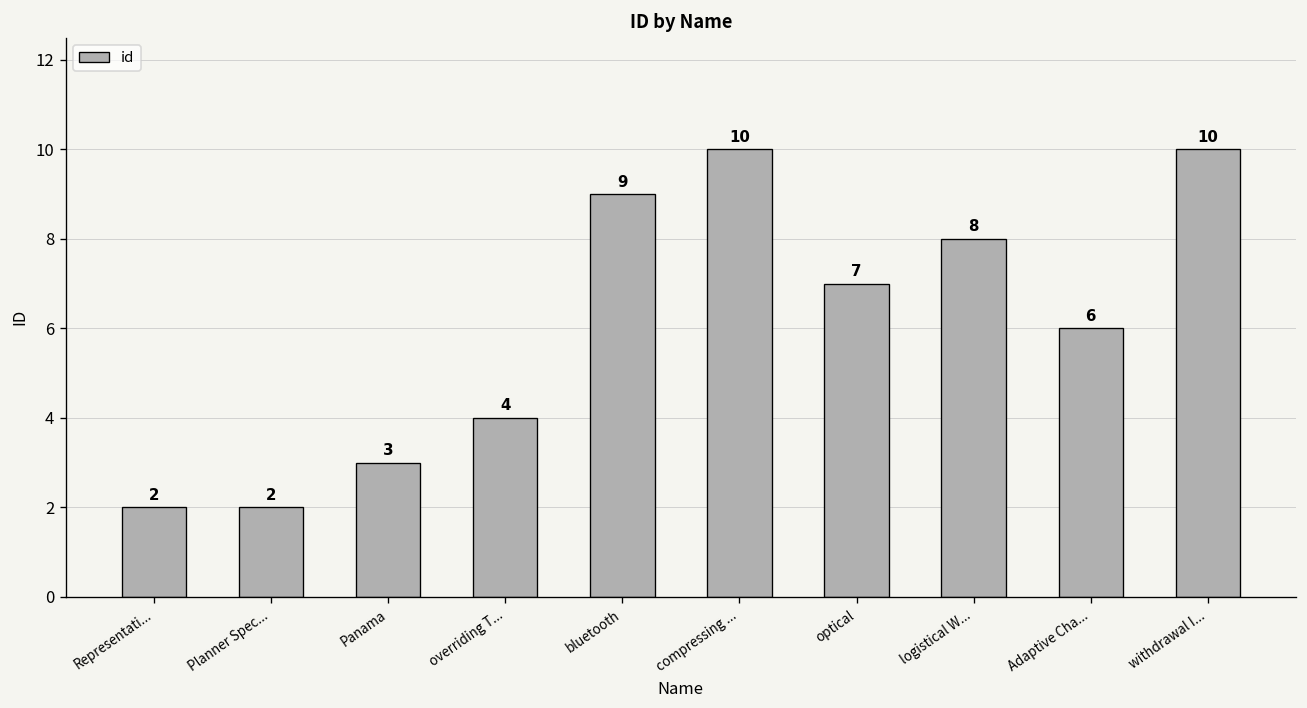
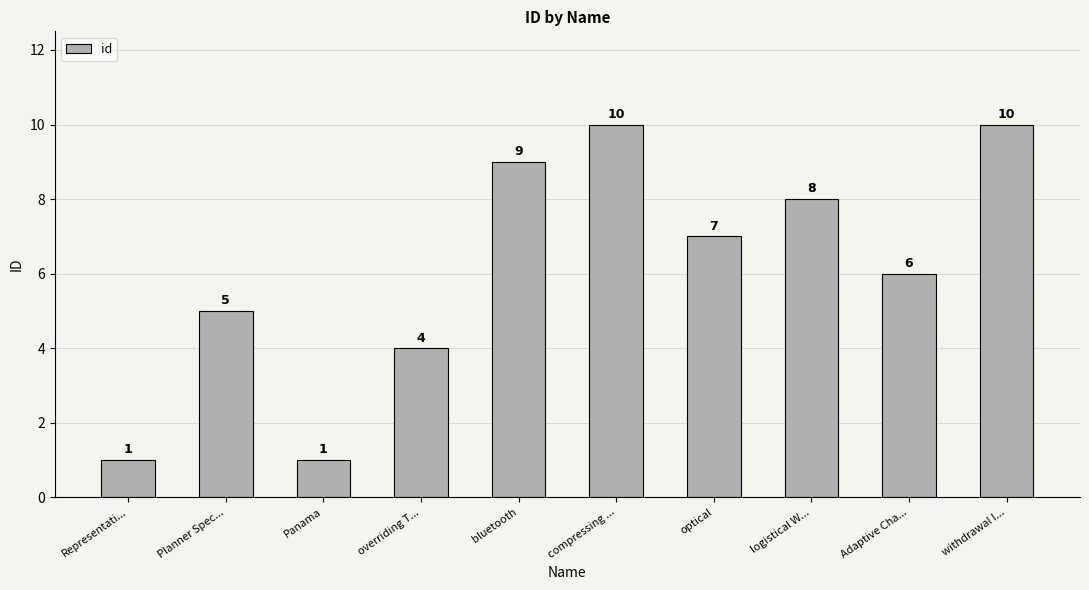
Representati...: 2 -> 1
Planner Spec...: 2 -> 5
Panama: 3 -> 1
